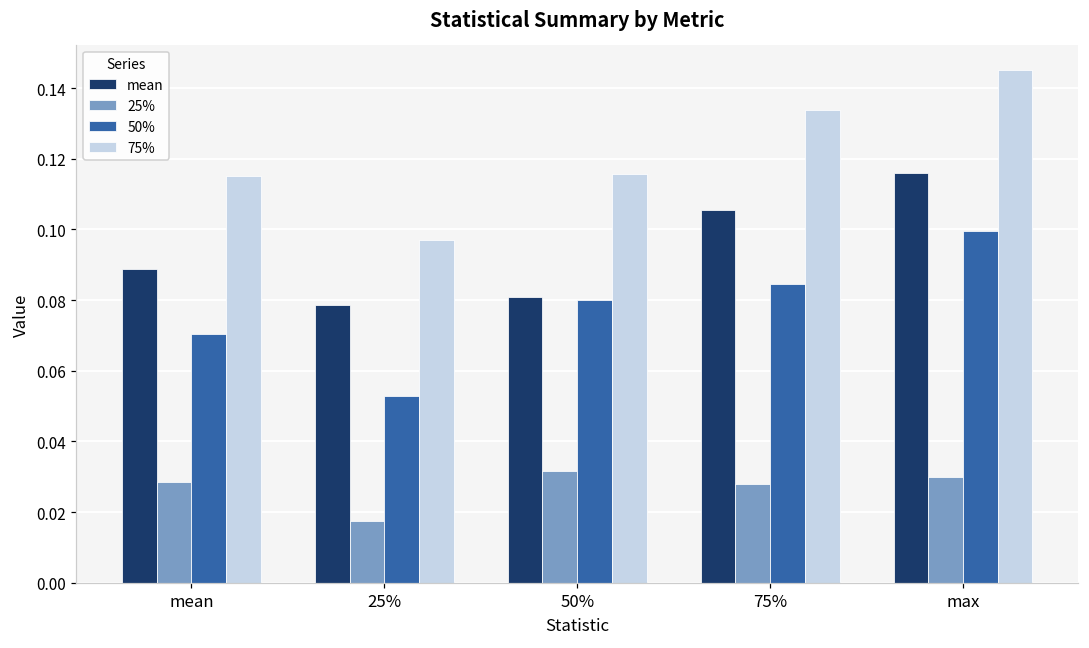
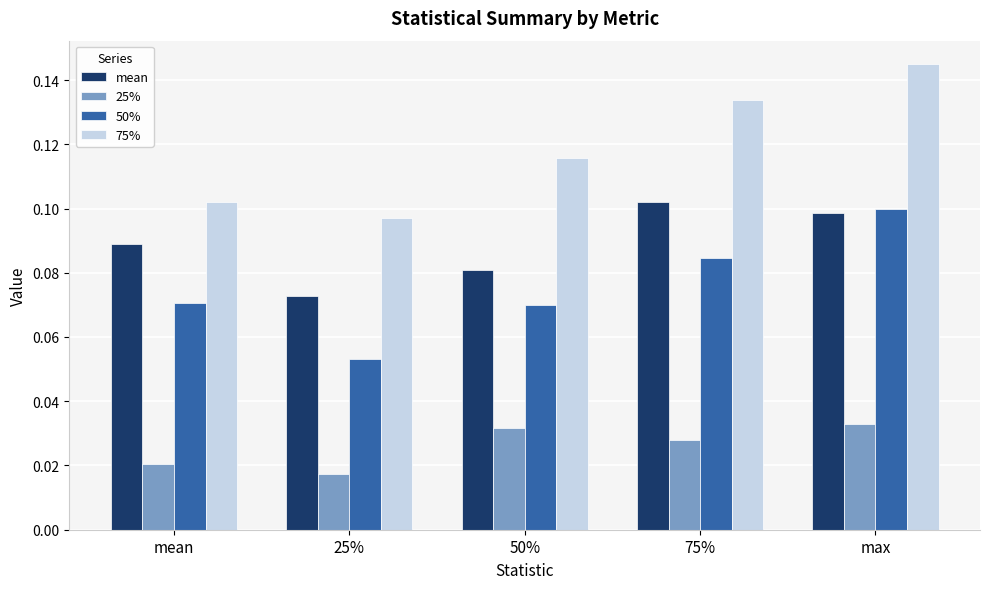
25%, mean: 0.029 -> 0.020
75%, mean: 0.115 -> 0.102
mean, 25%: 0.078 -> 0.073
50%, 50%: 0.08 -> 0.07
mean, 75%: 0.105 -> 0.102
mean, max: 0.116 -> 0.099
25%, max: 0.030 -> 0.033
